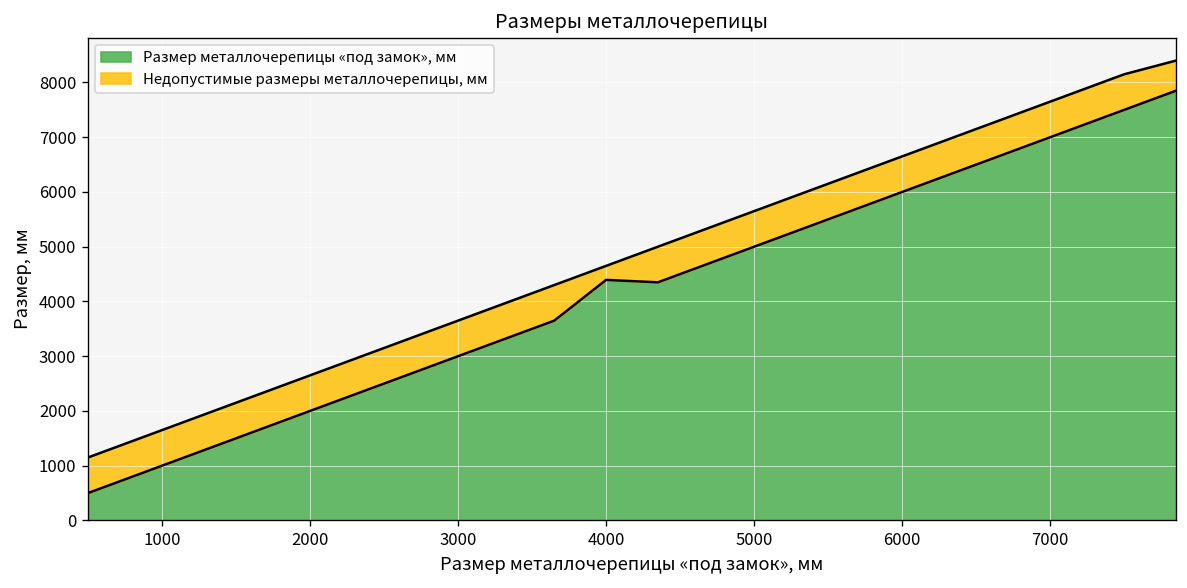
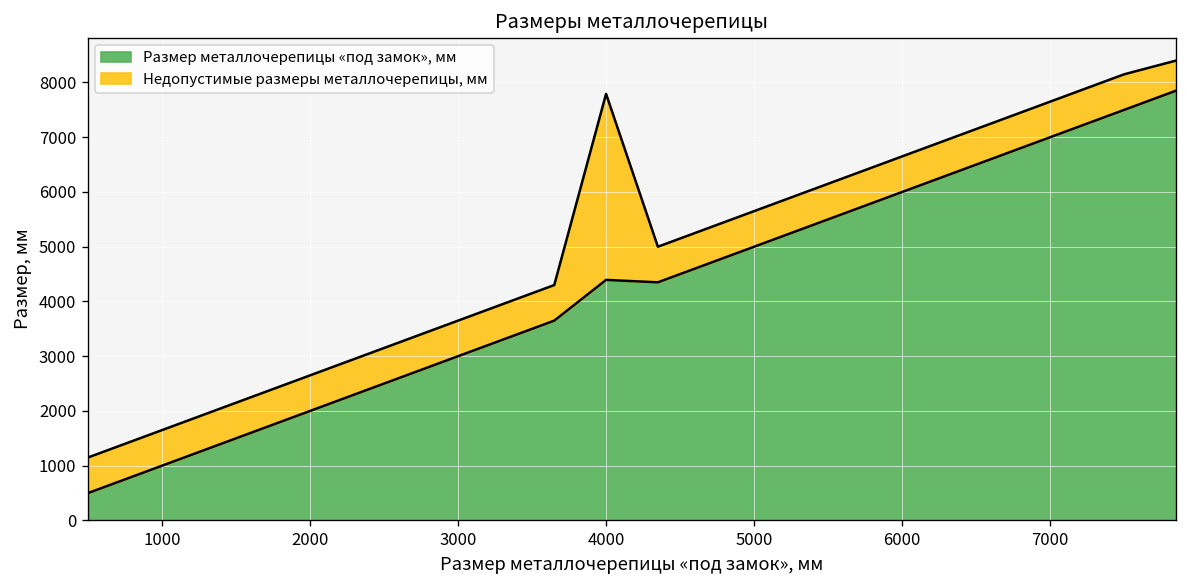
Недопустимые размеры металлочерепицы, мм, 4000: 4700 -> 7800
